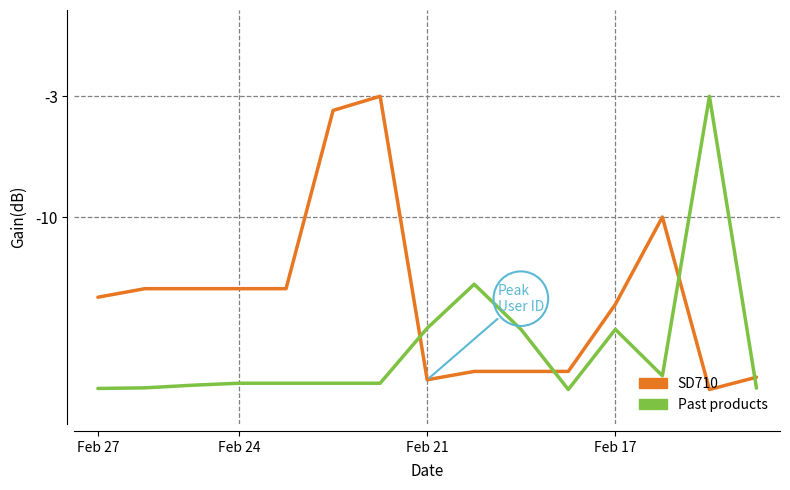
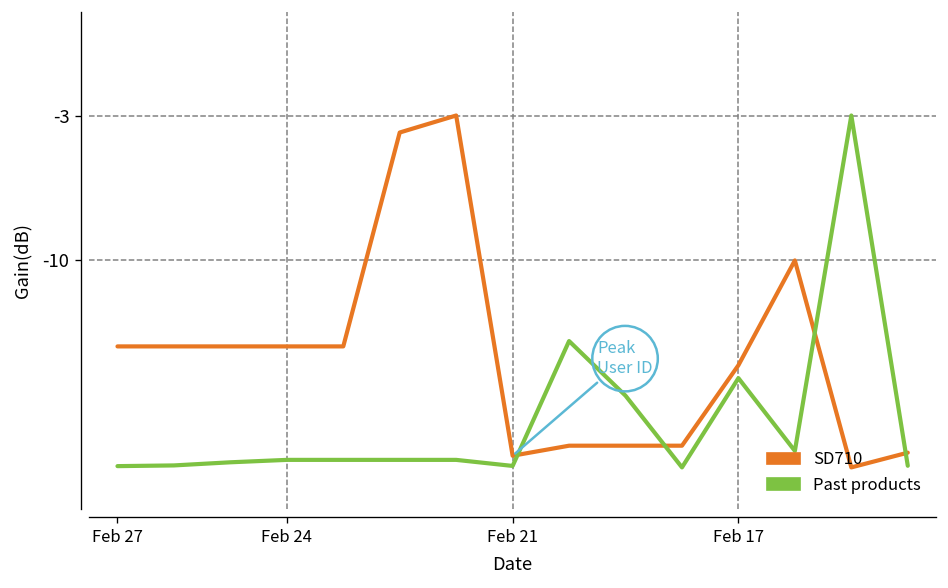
SD710, Feb 27: -14.6 -> -14.2
Past products, Feb 21: -16.4 -> -19.9
Past products, Feb 17: -16.5 -> -15.7
